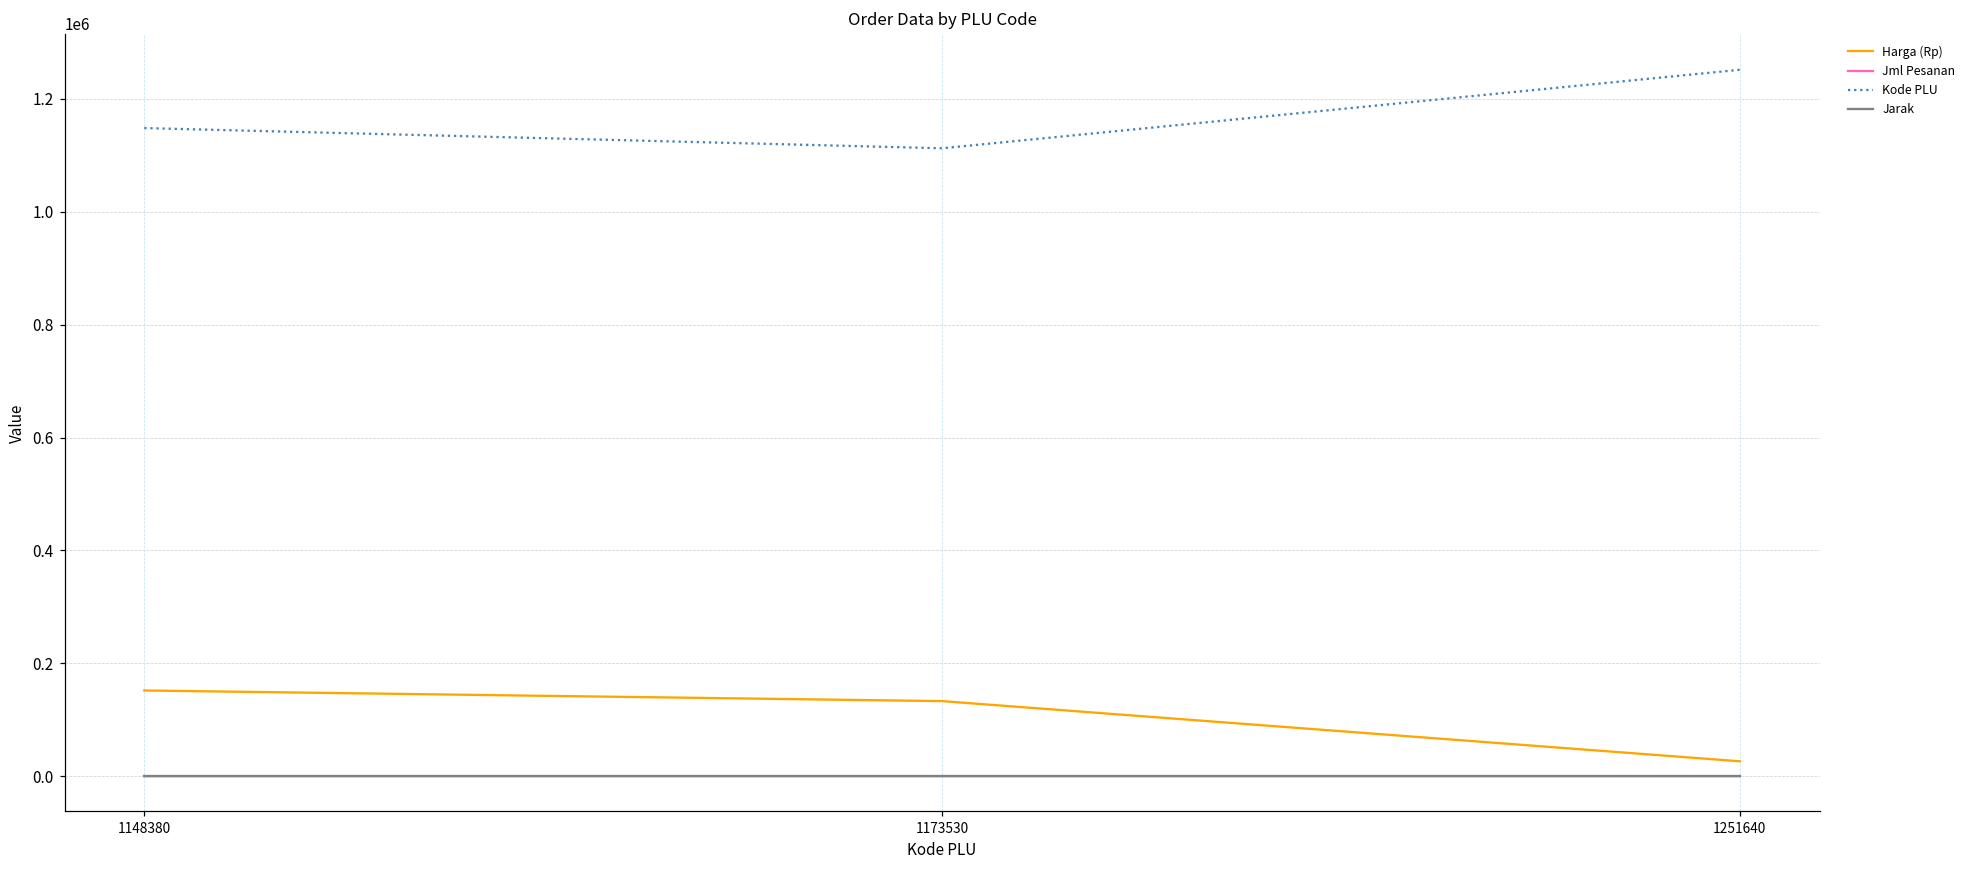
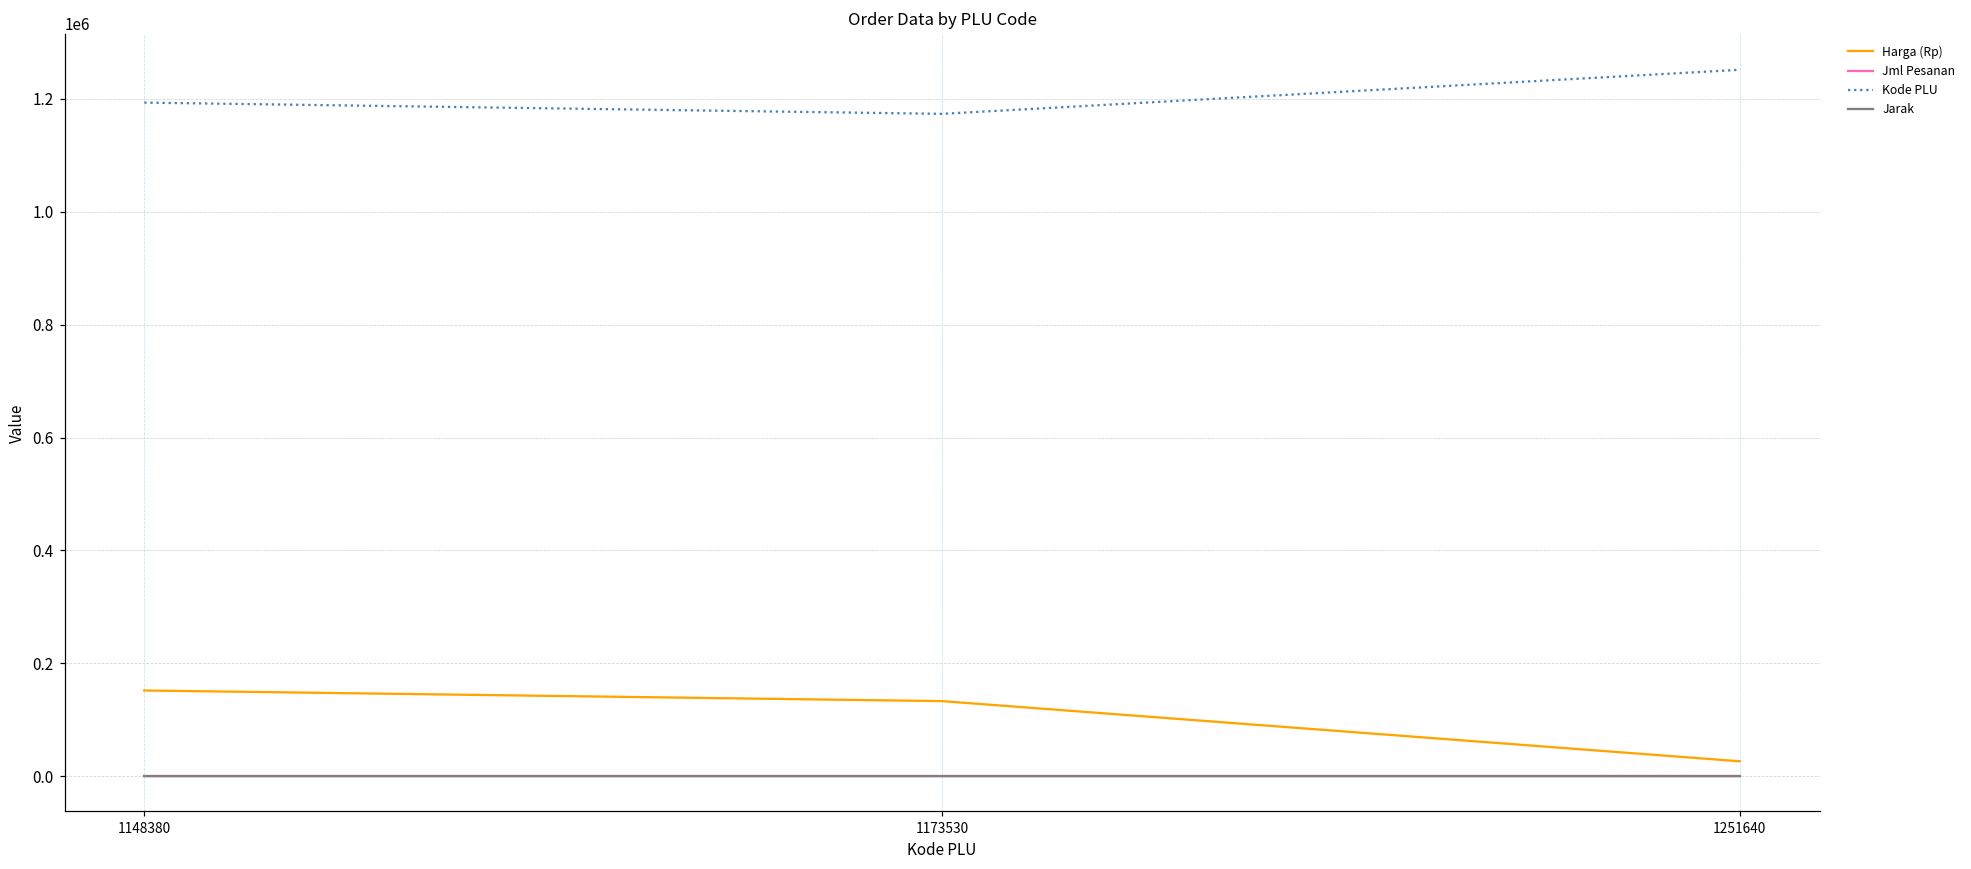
Kode PLU, 1148380: 1150000 -> 1190000
Kode PLU, 1173530: 1110000 -> 1170000
